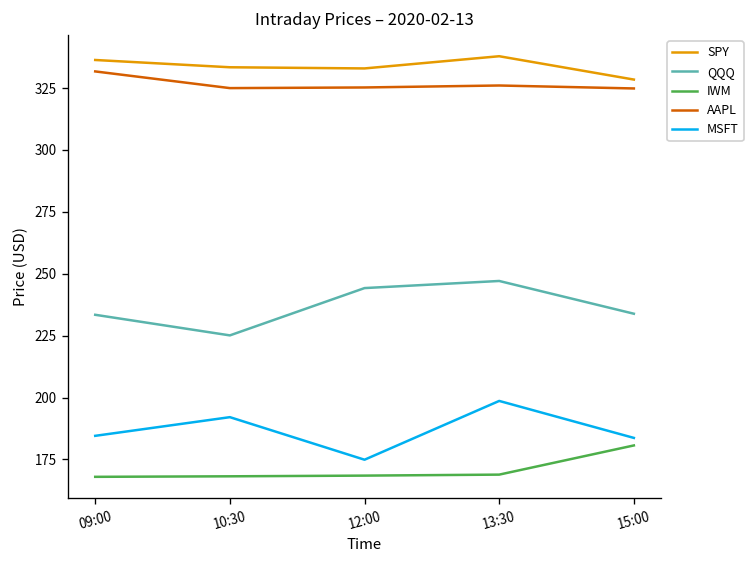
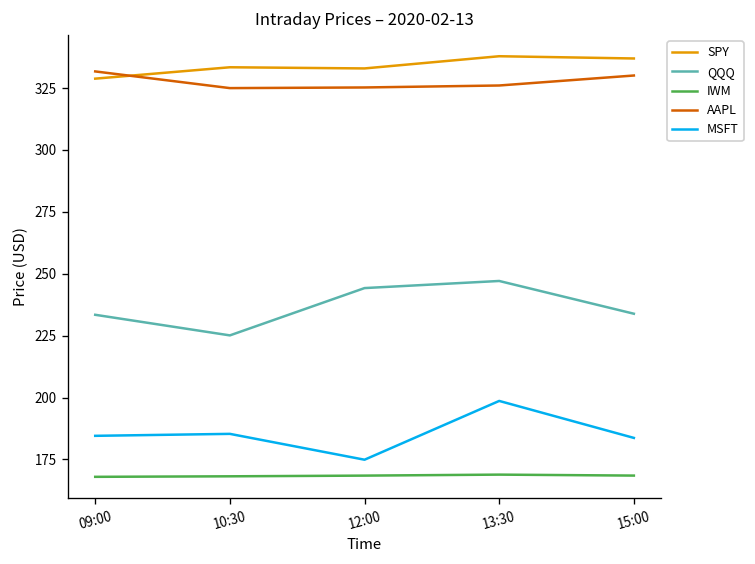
SPY, 09:00: 336 -> 329
MSFT, 10:30: 192 -> 185
SPY, 15:00: 328 -> 337
IWM, 15:00: 181 -> 168
AAPL, 15:00: 325 -> 330
